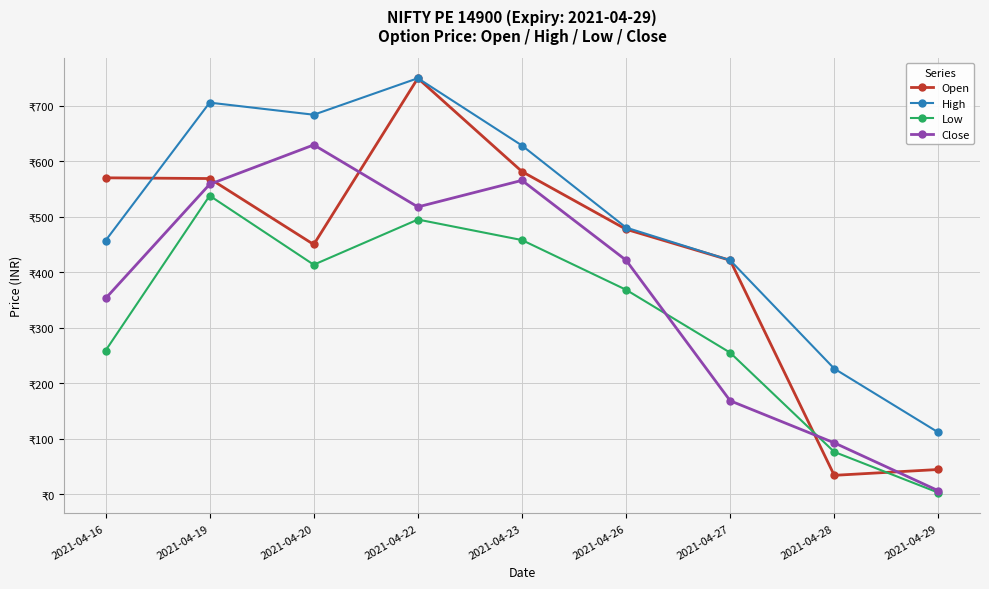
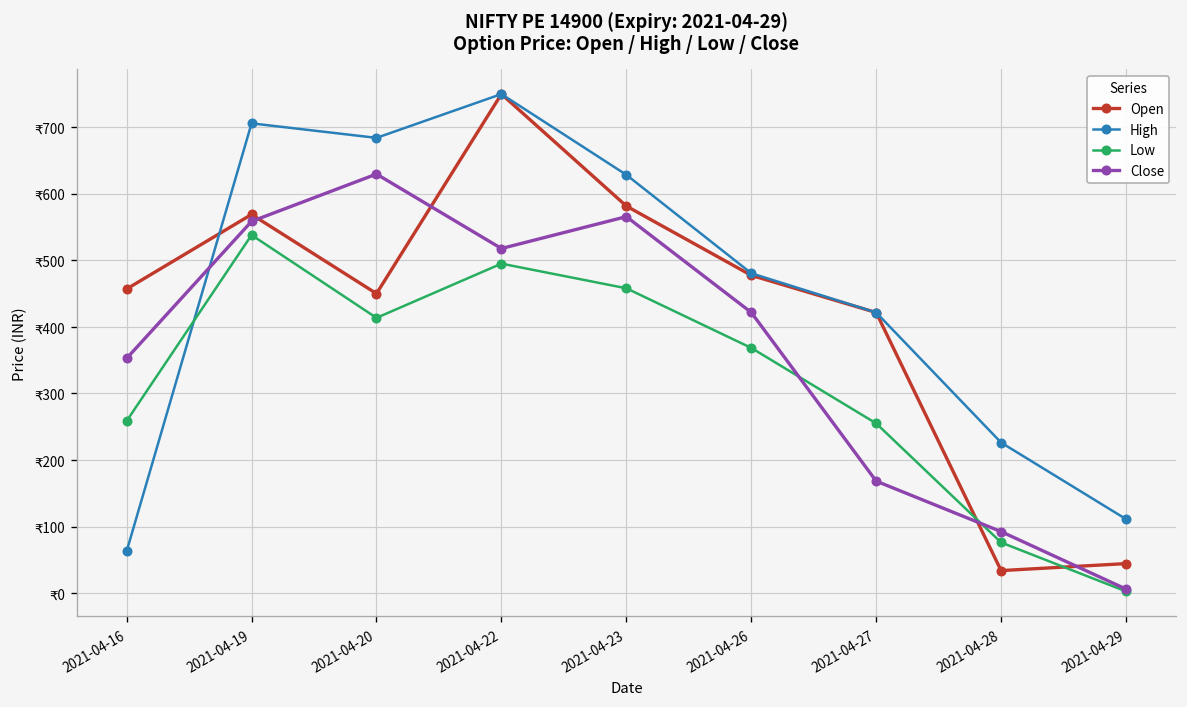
Open, 2021-04-16: ₹570 -> ₹460
High, 2021-04-16: ₹460 -> ₹60
